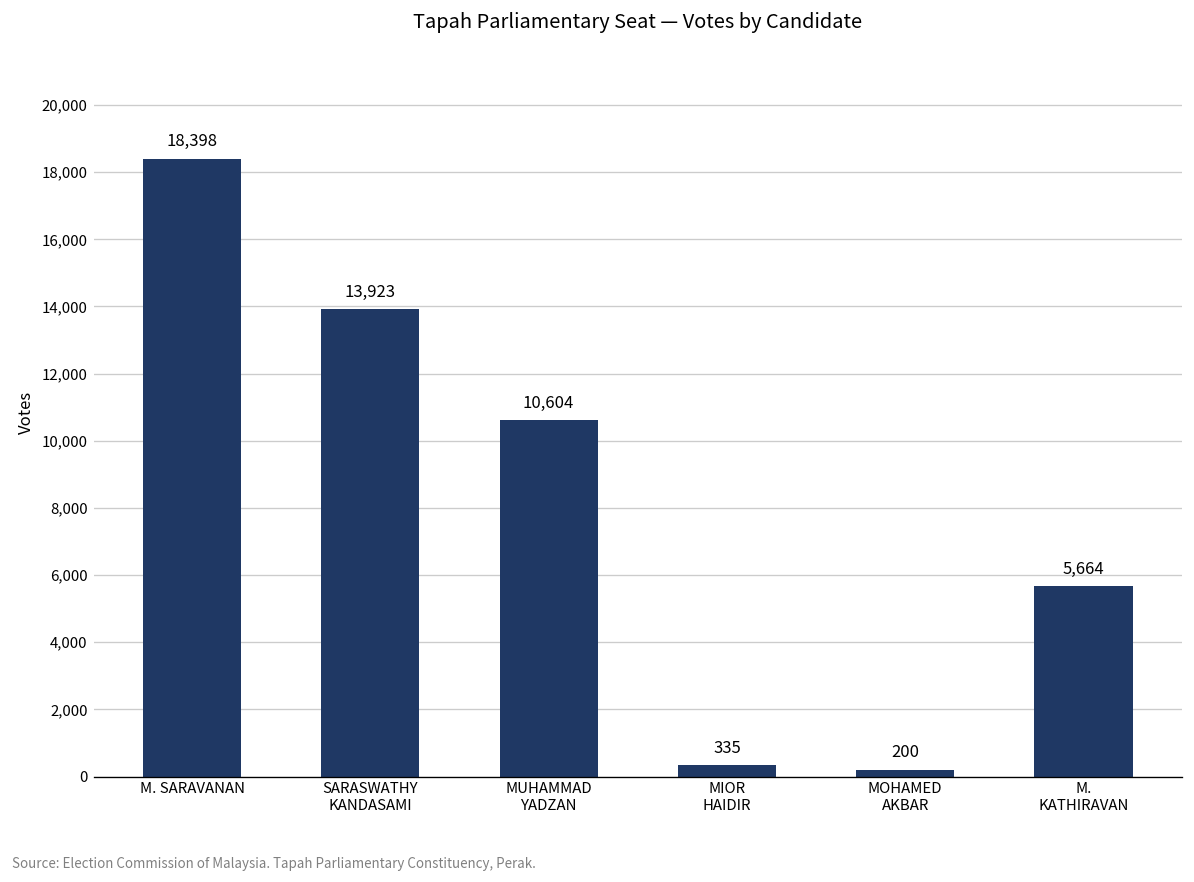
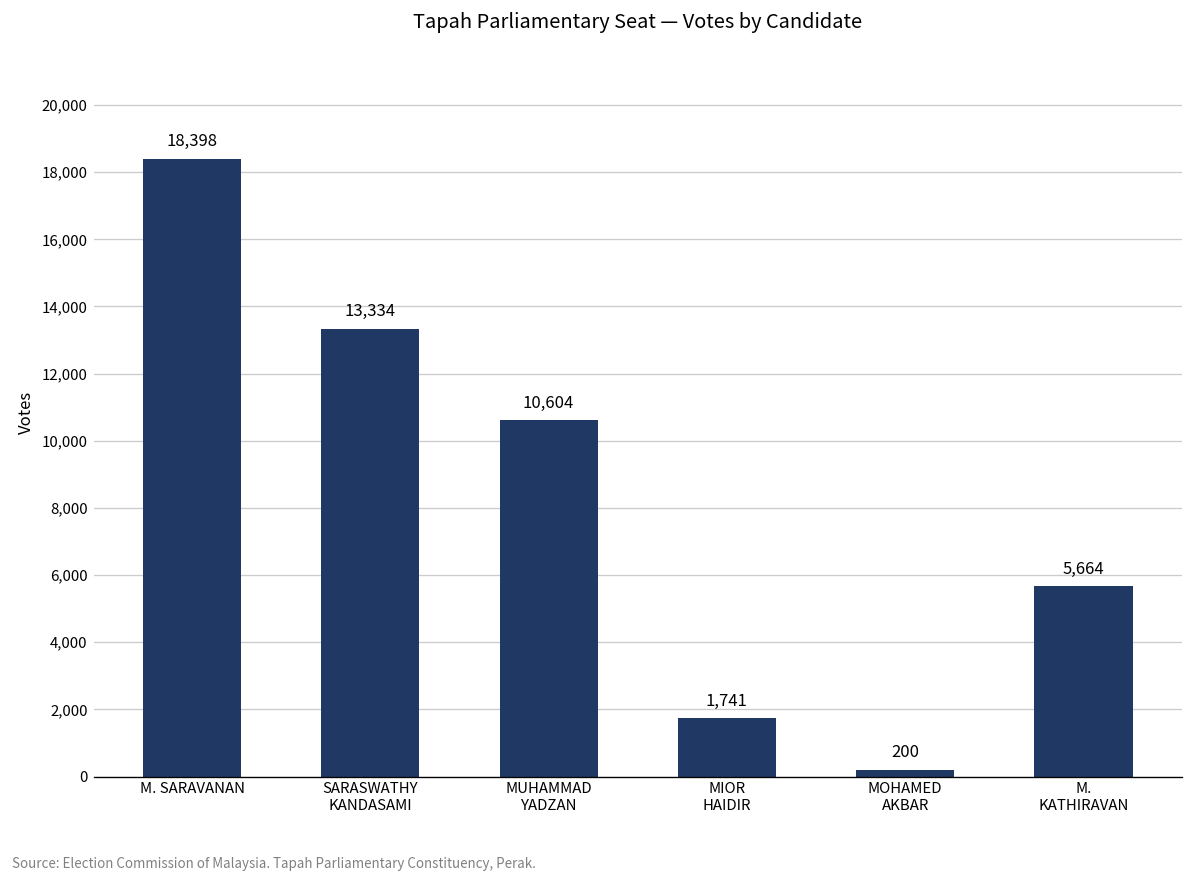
SARASWATHY KANDASAMI: 13,923 -> 13,334
MIOR HAIDIR: 335 -> 1,741
